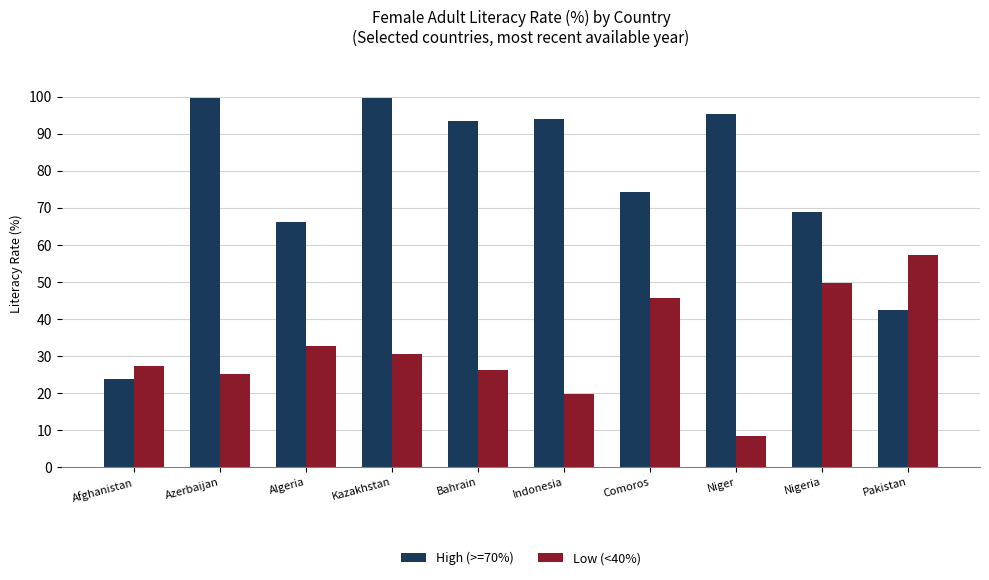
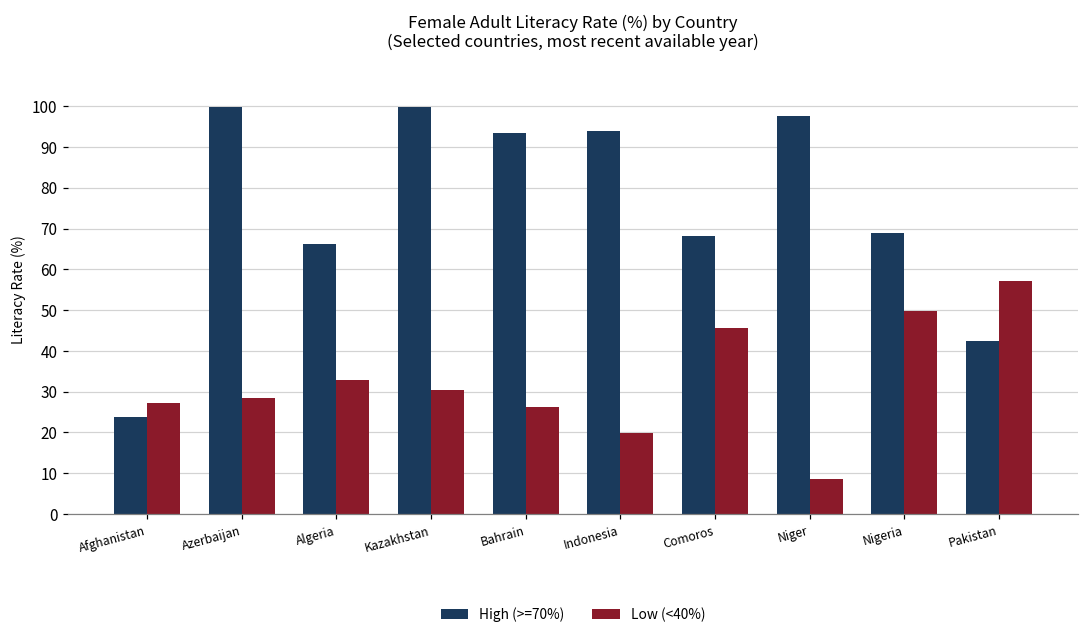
Low (<40%), Azerbaijan: 25 -> 28
High (>=70%), Comoros: 74 -> 68
High (>=70%), Niger: 95 -> 98
